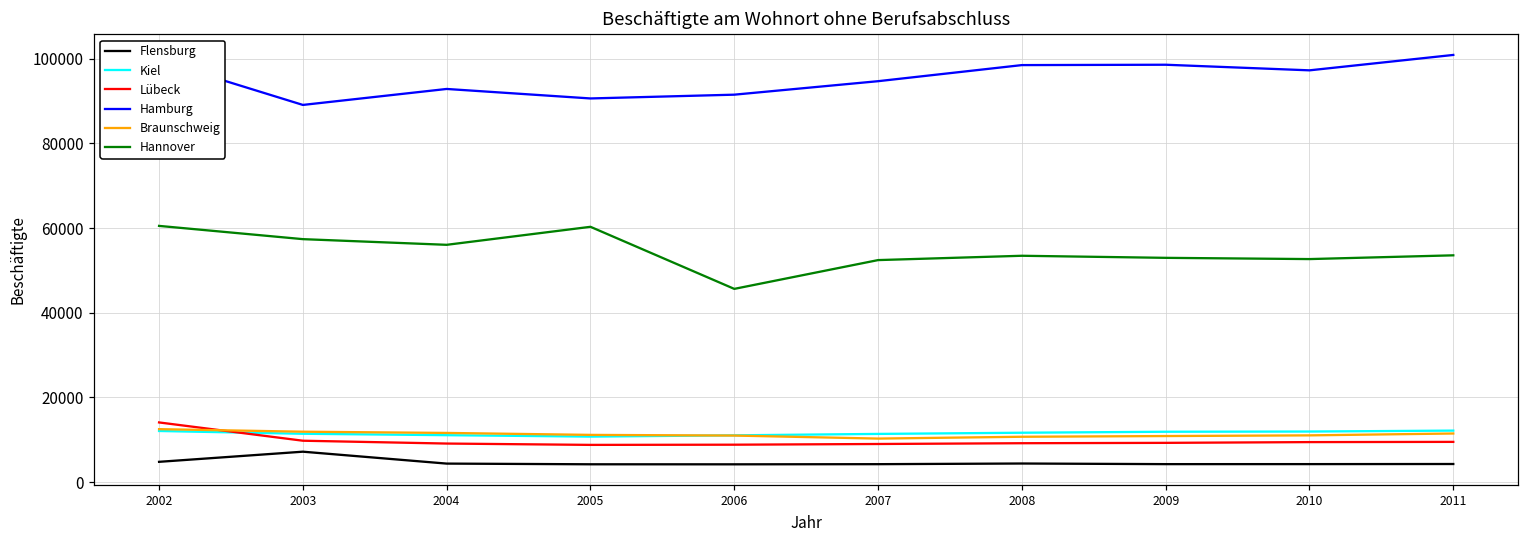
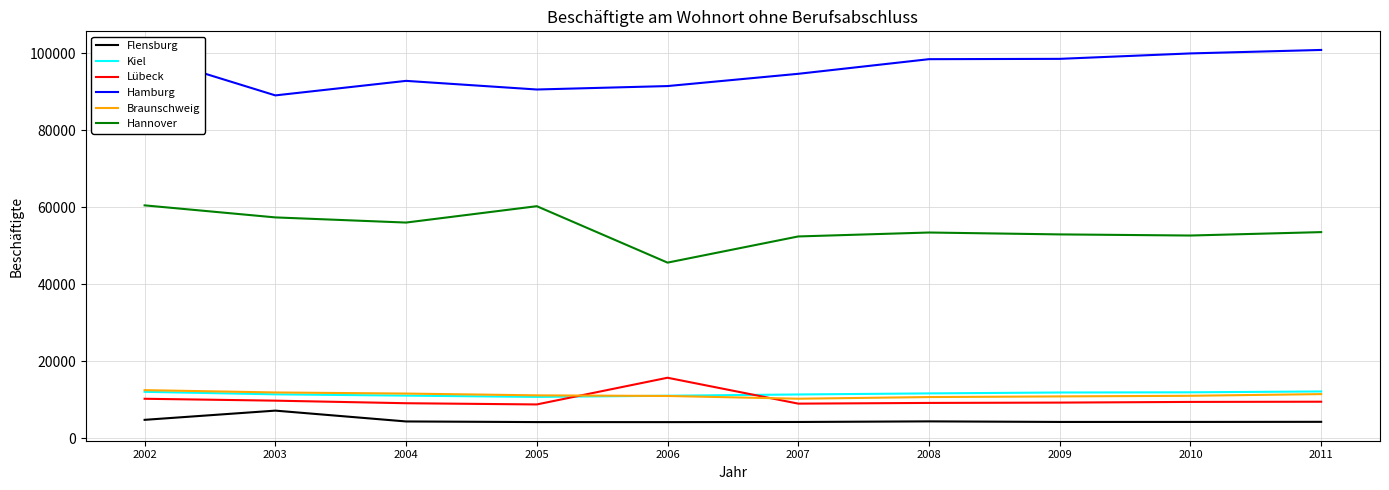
Lübeck, 2002: 14000 -> 10000
Lübeck, 2006: 9000 -> 16000
Hamburg, 2010: 97000 -> 100000
